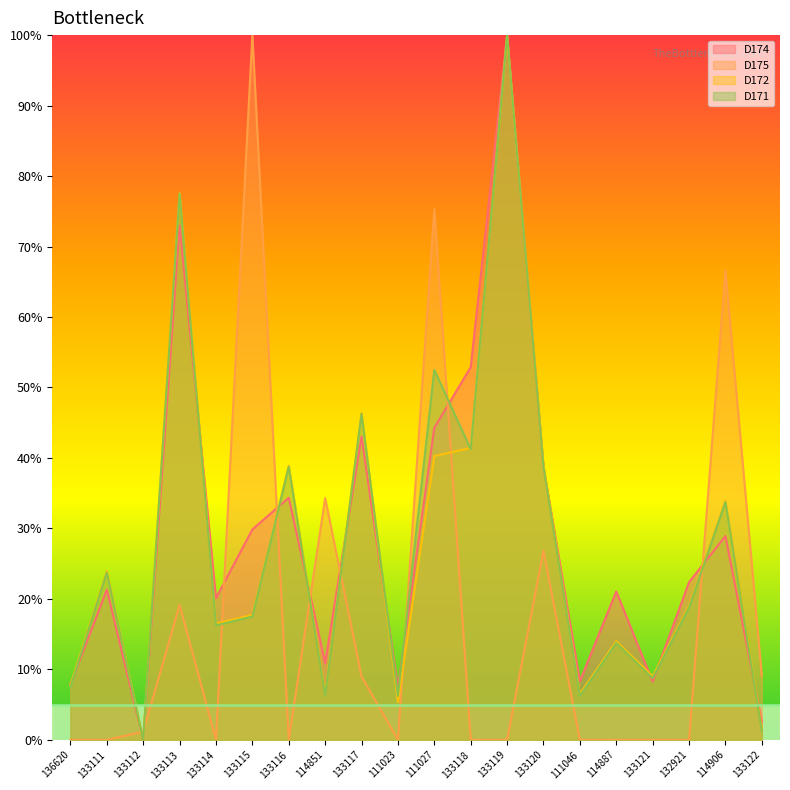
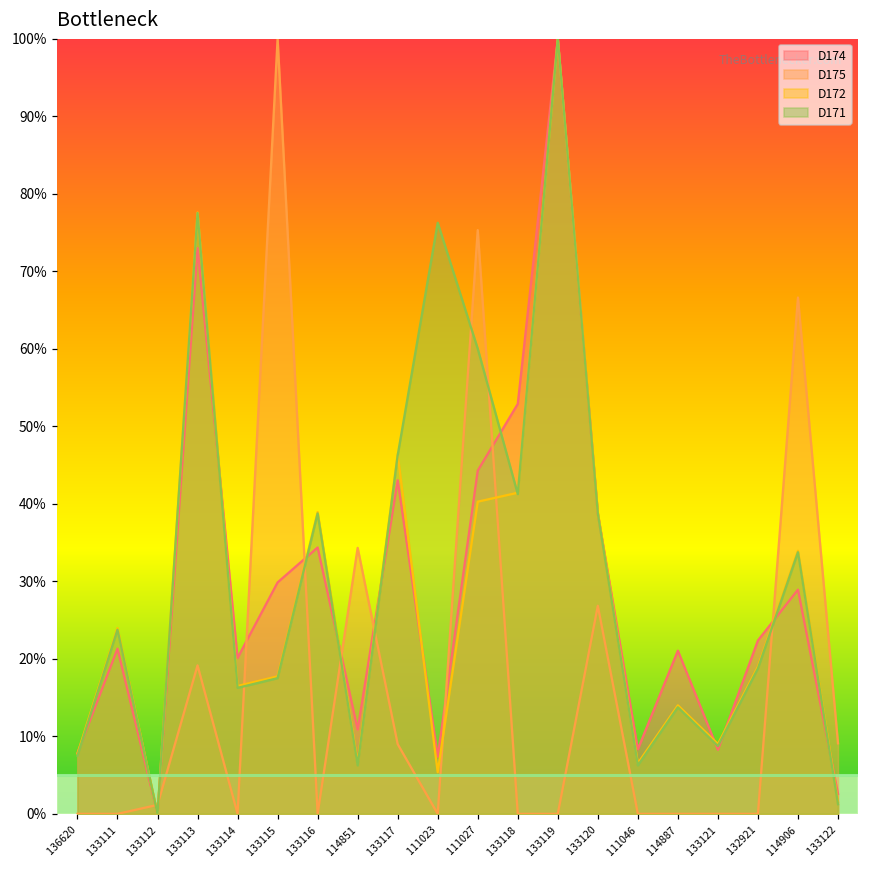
D171, 111023: 6% -> 76%
D171, 111027: 53% -> 60%
